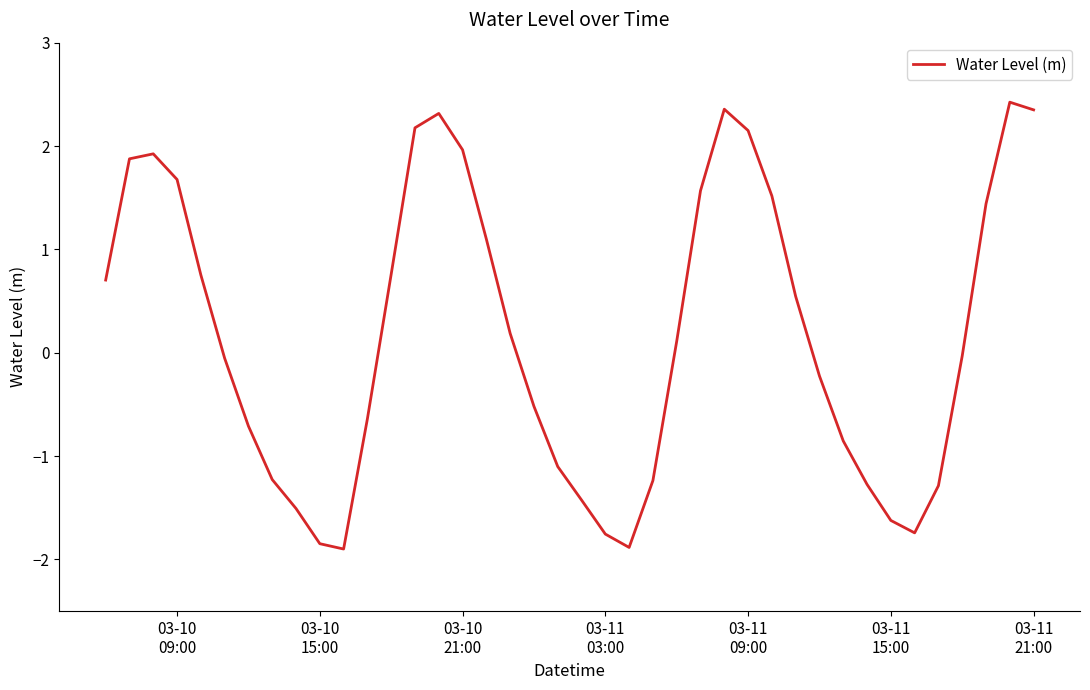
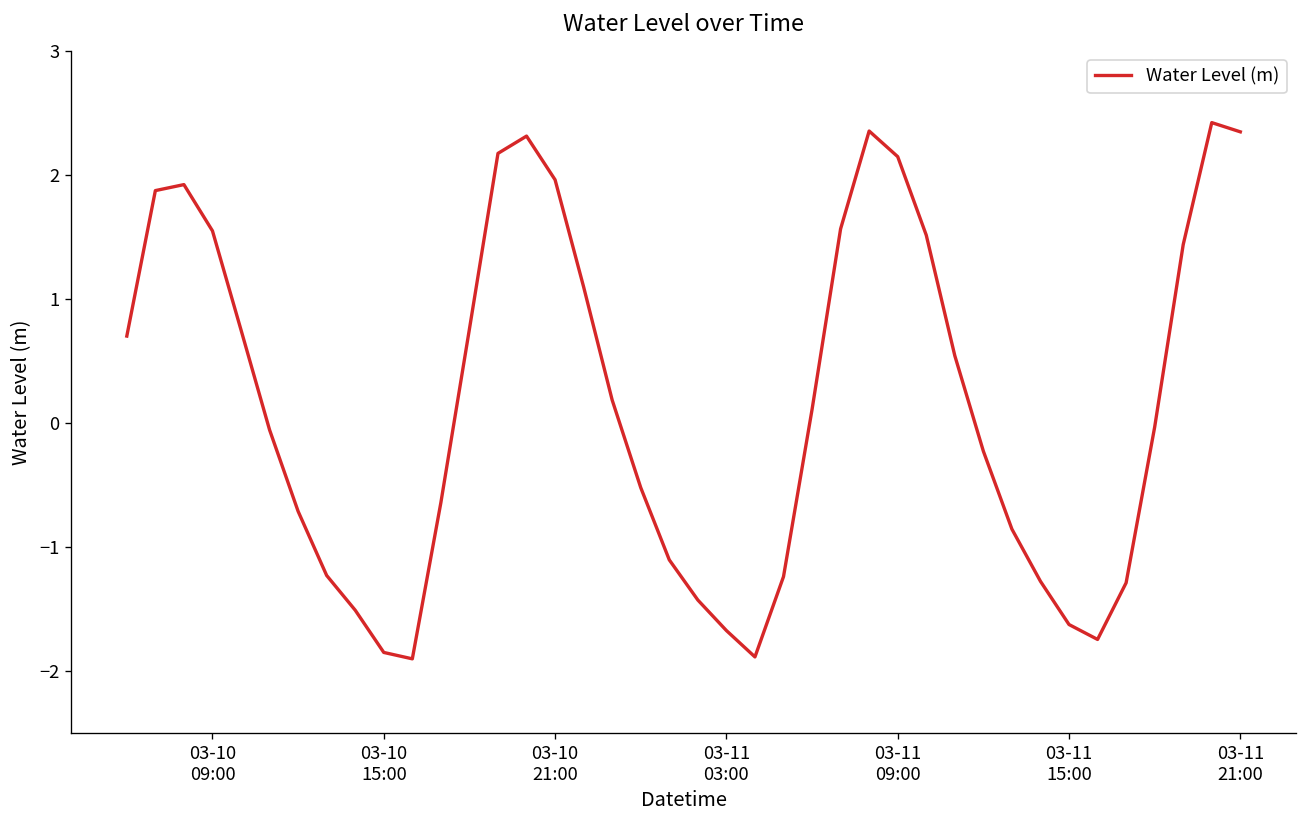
03-10 09:00: 1.68 -> 1.55
03-11 03:00: -1.75 -> -1.67
